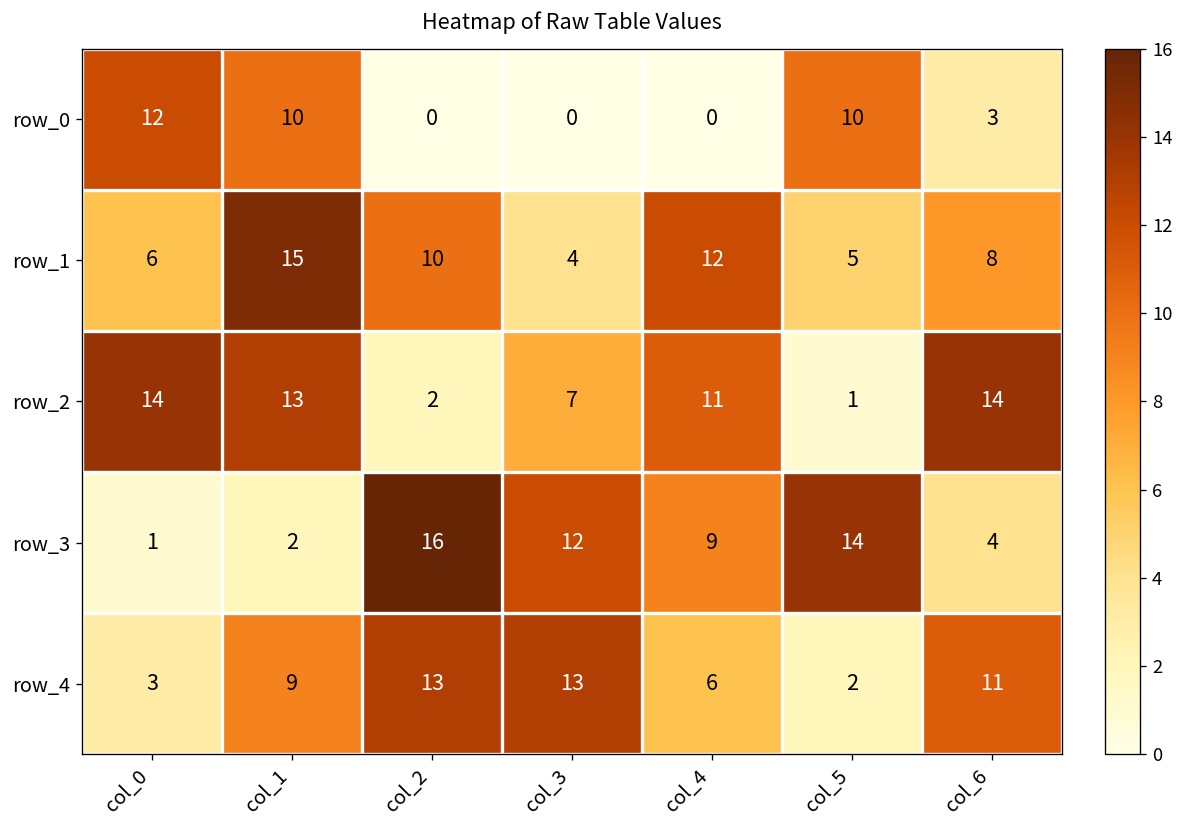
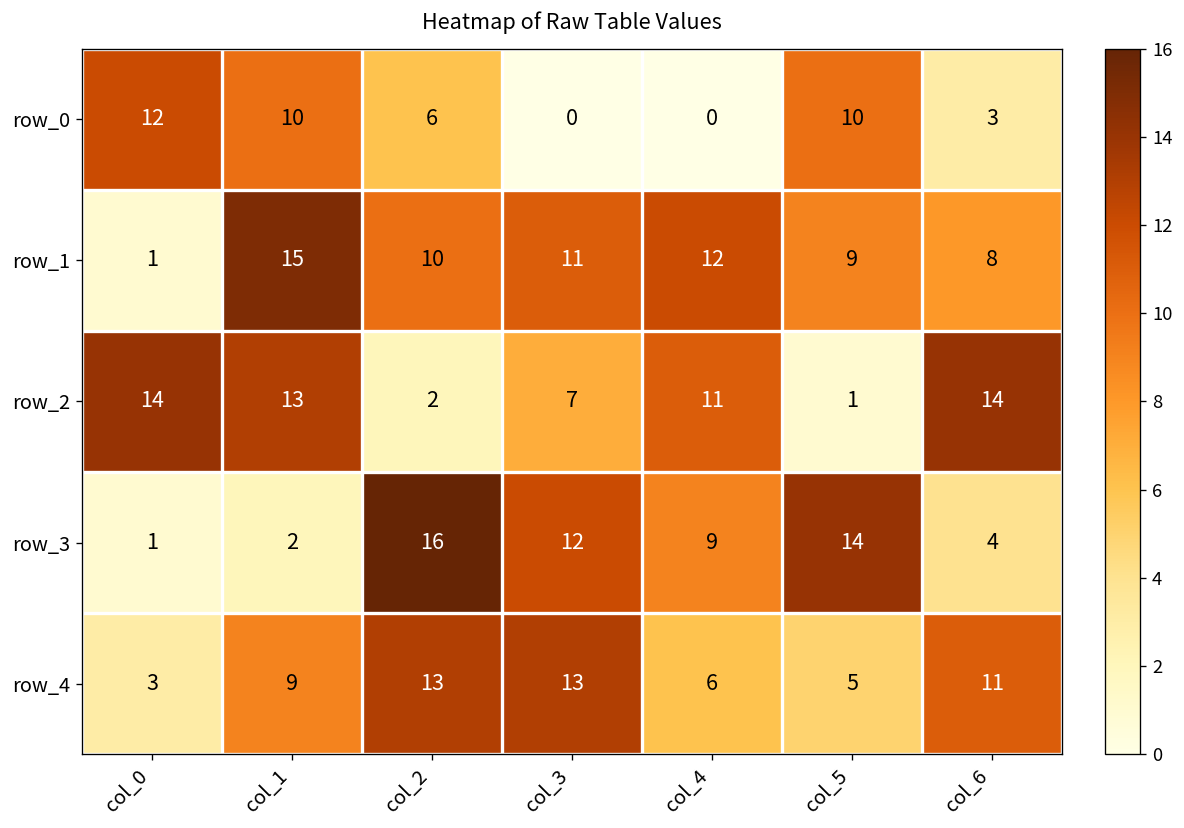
row_0, col_2: 0 -> 6
row_1, col_0: 6 -> 1
row_1, col_3: 4 -> 11
row_1, col_5: 5 -> 9
row_4, col_5: 2 -> 5
